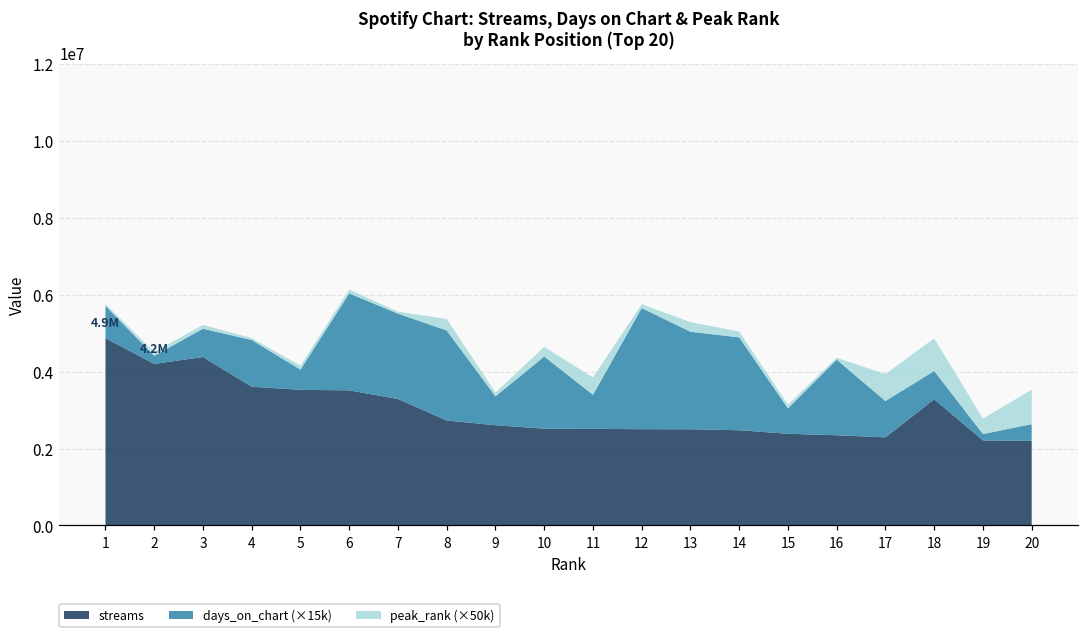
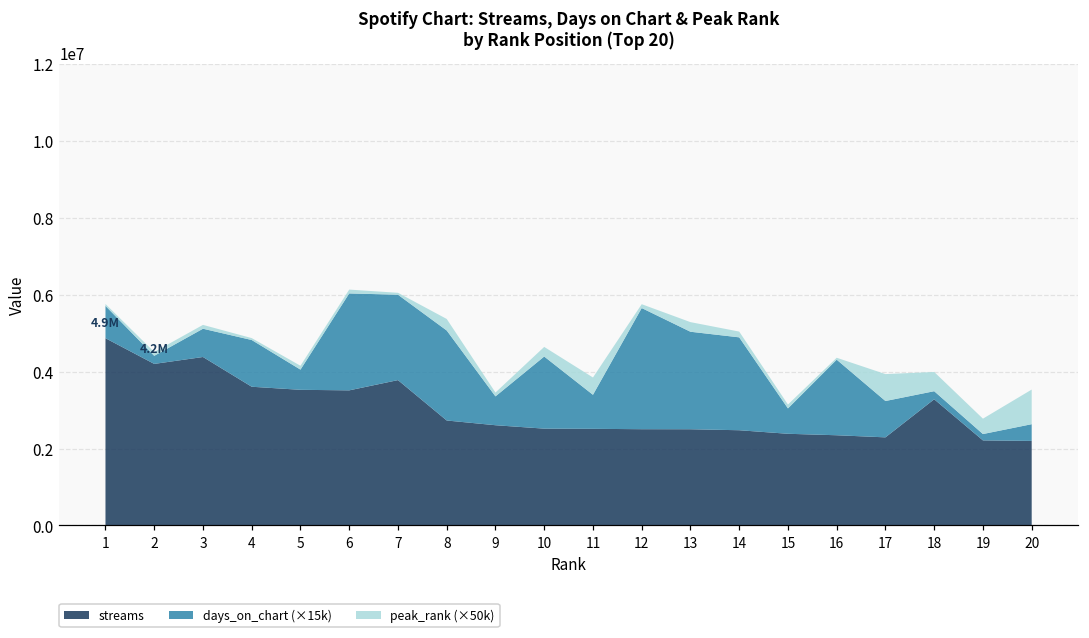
streams, 7: 3300000 -> 3800000
days_on_chart (×15k), 18: 700000 -> 200000
peak_rank (×50k), 18: 900000 -> 500000
